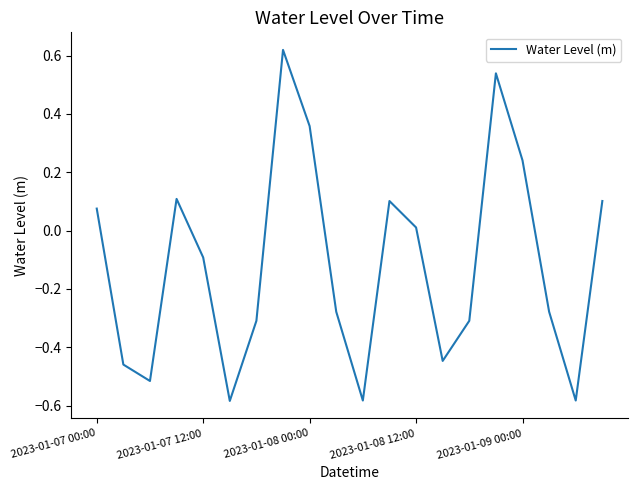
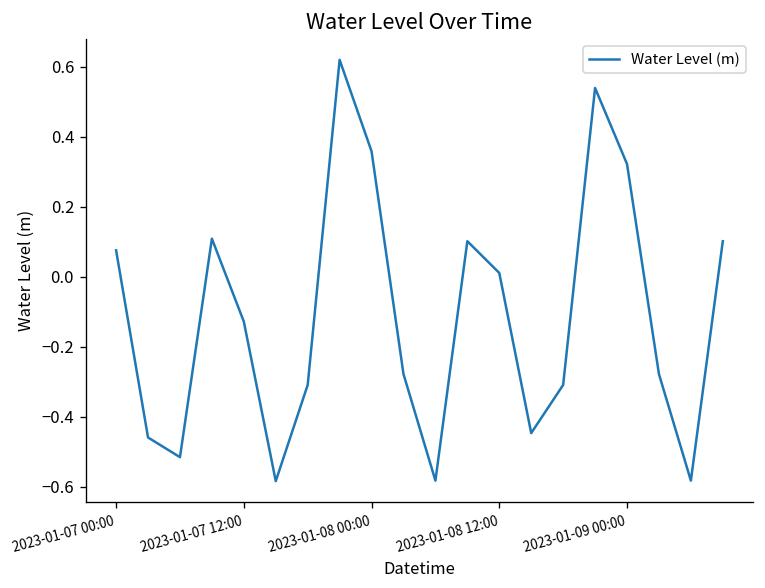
2023-01-07 12:00: -0.09 -> -0.13
2023-01-09 00:00: 0.24 -> 0.32
